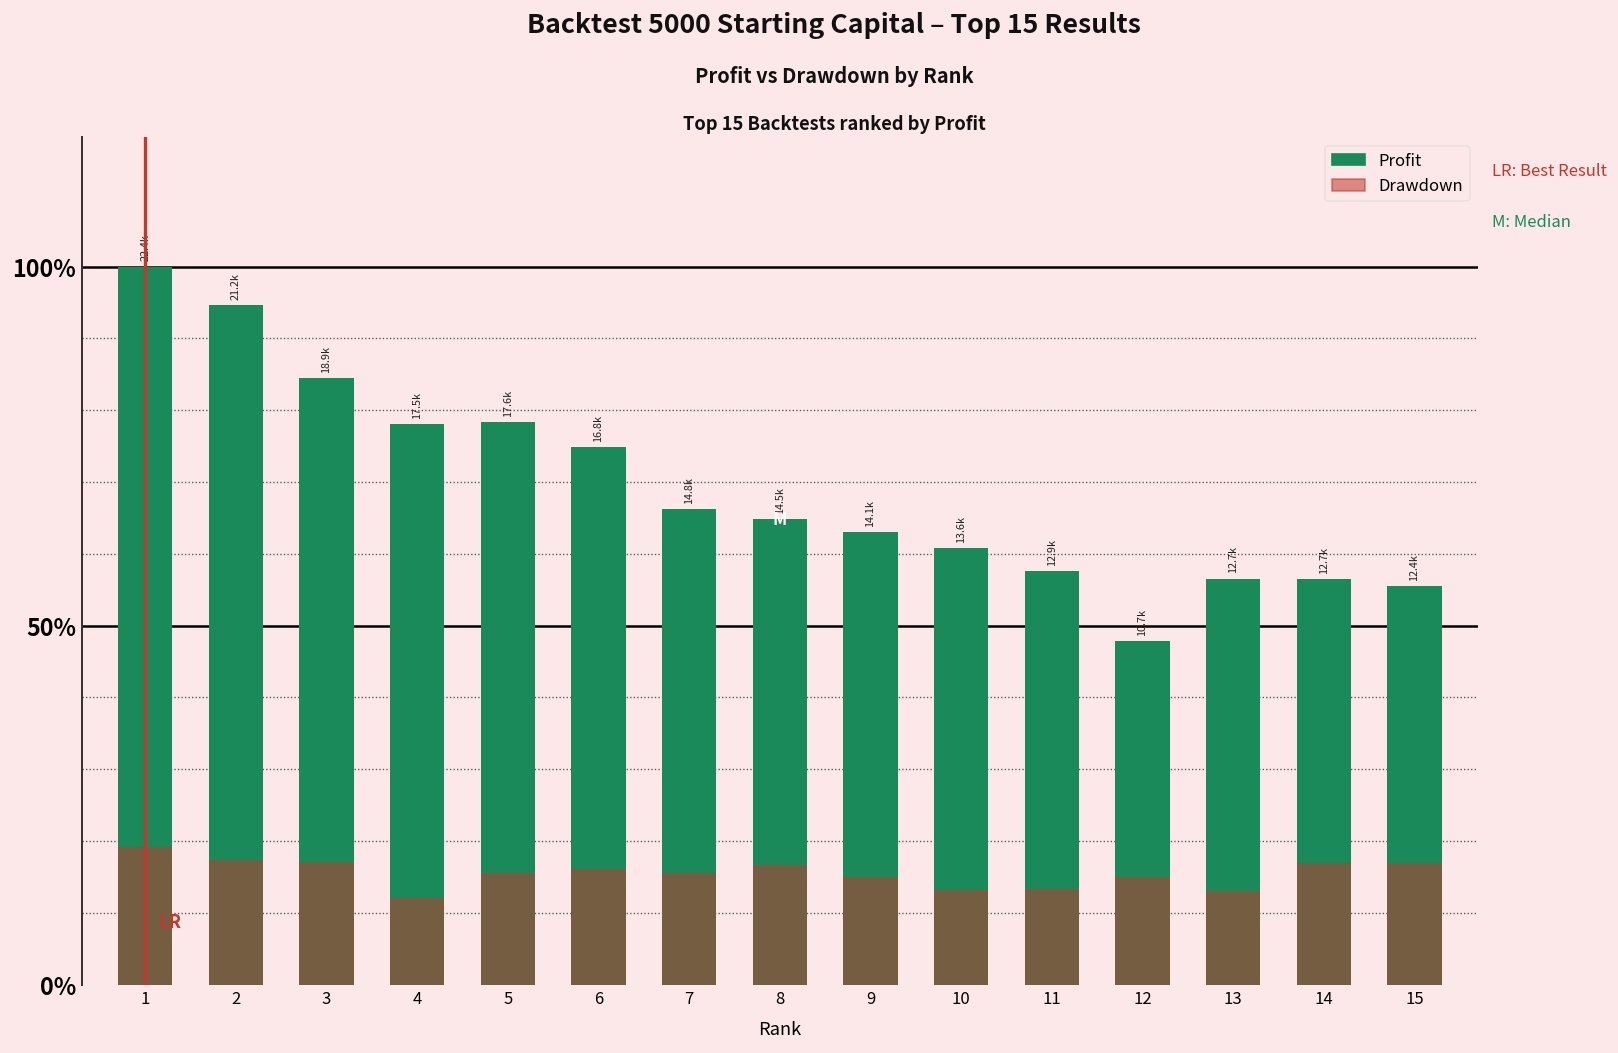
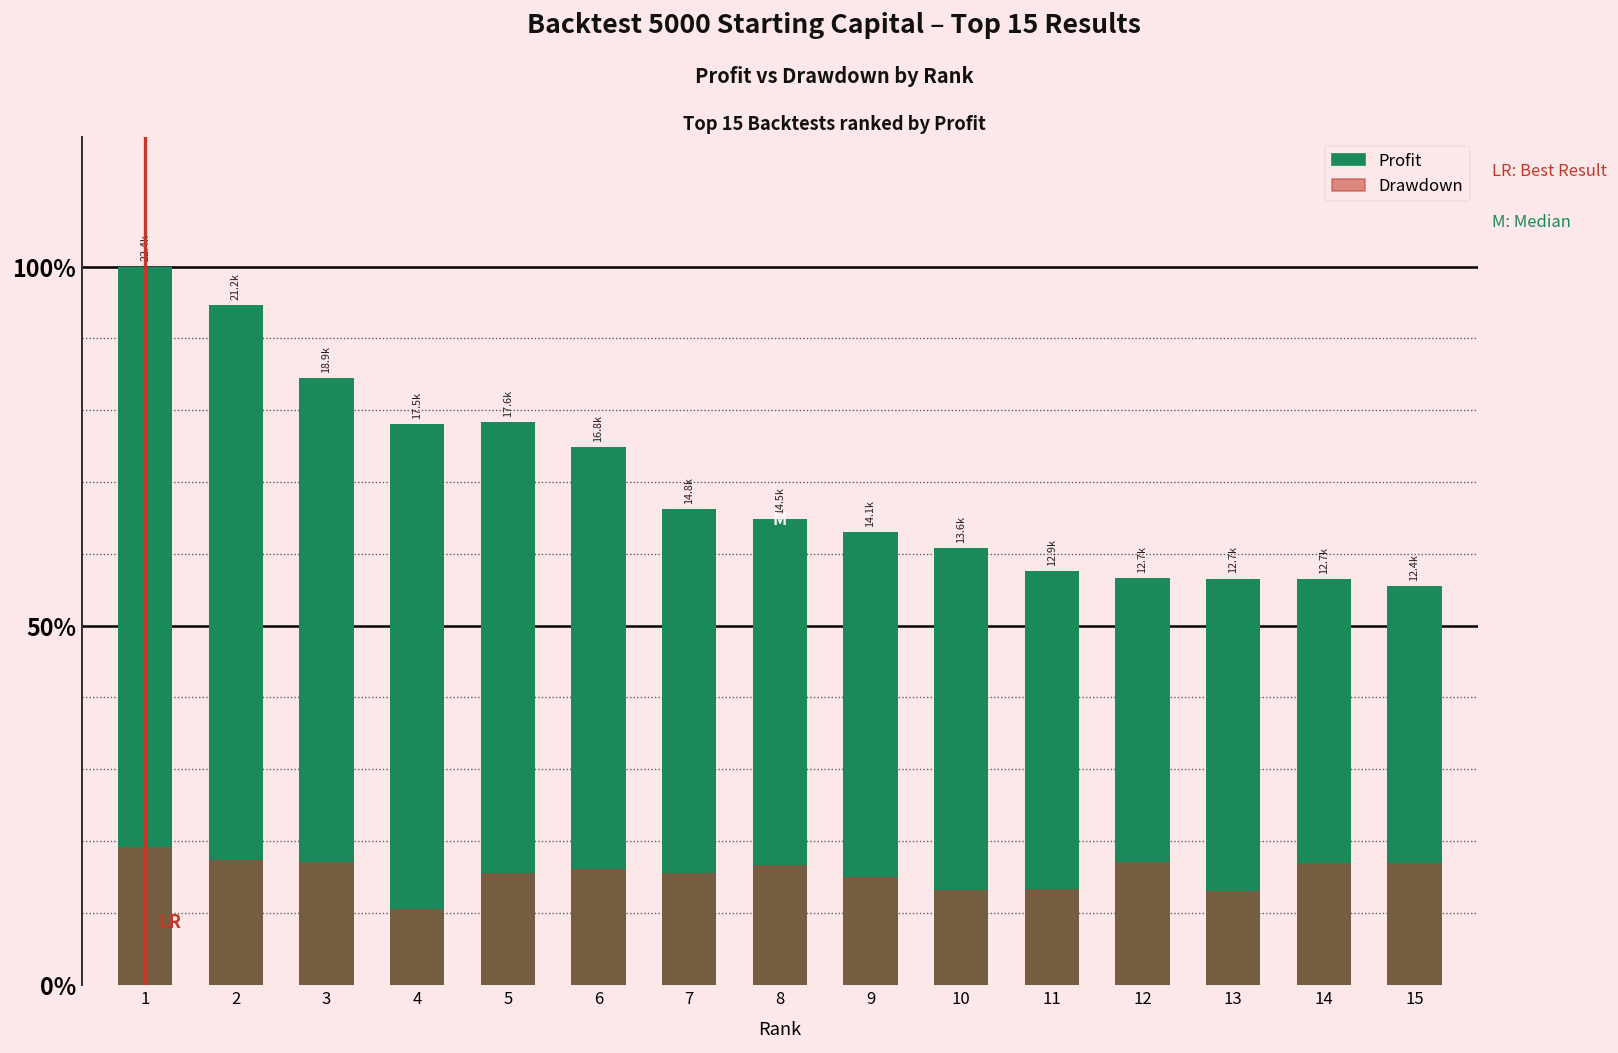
Drawdown, 4: 12% -> 10%
Profit, 12: 10.7k -> 12.7k
Drawdown, 12: 15% -> 17%
